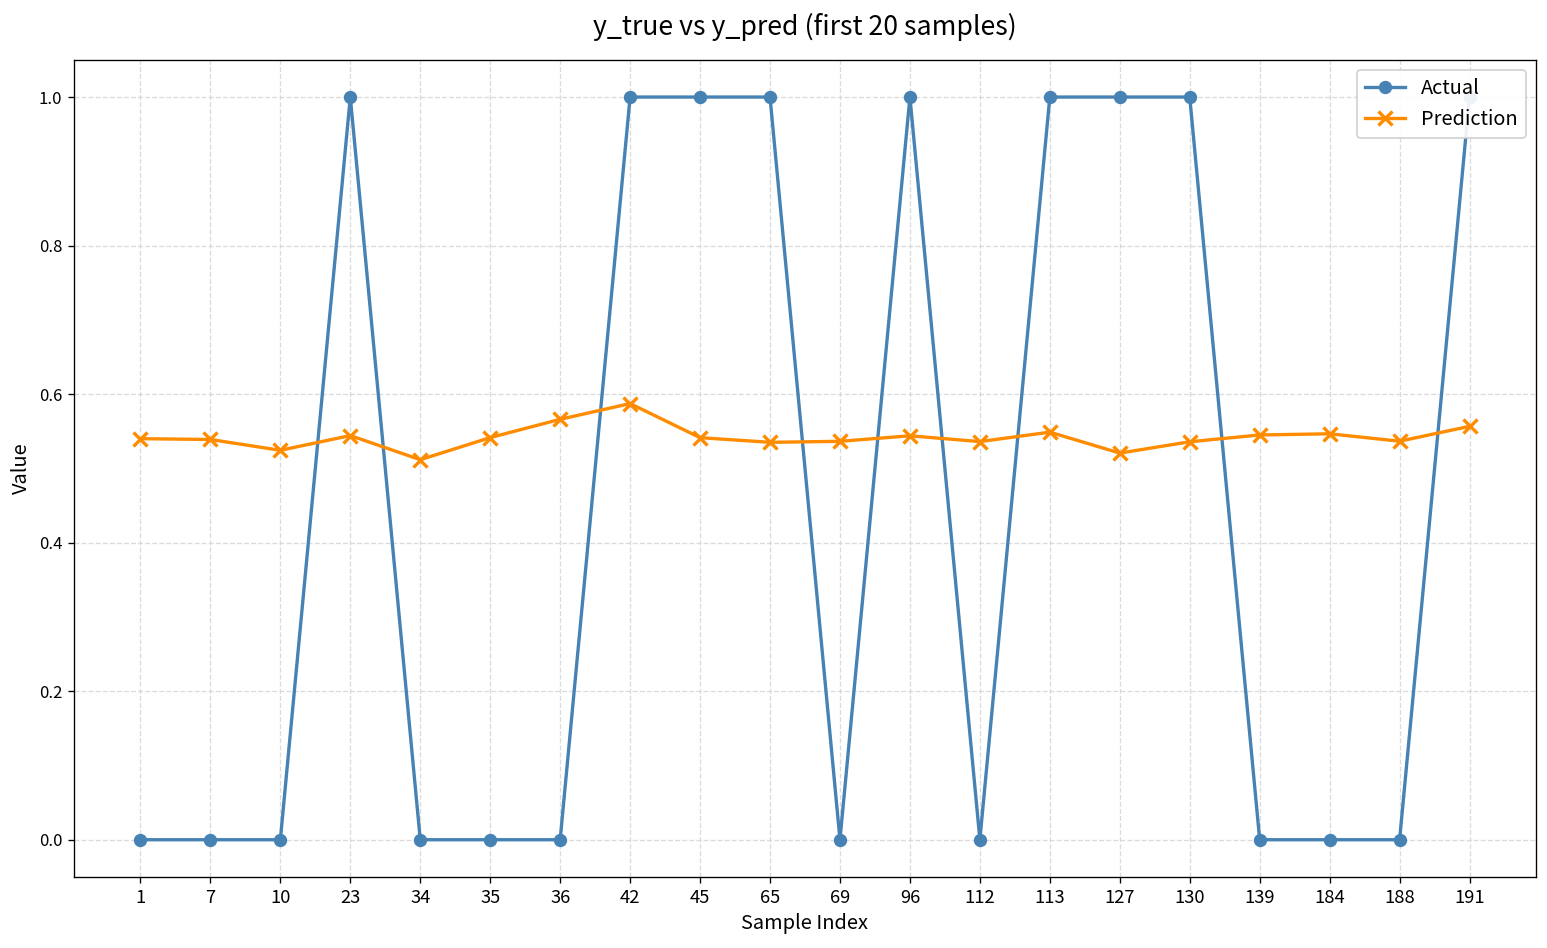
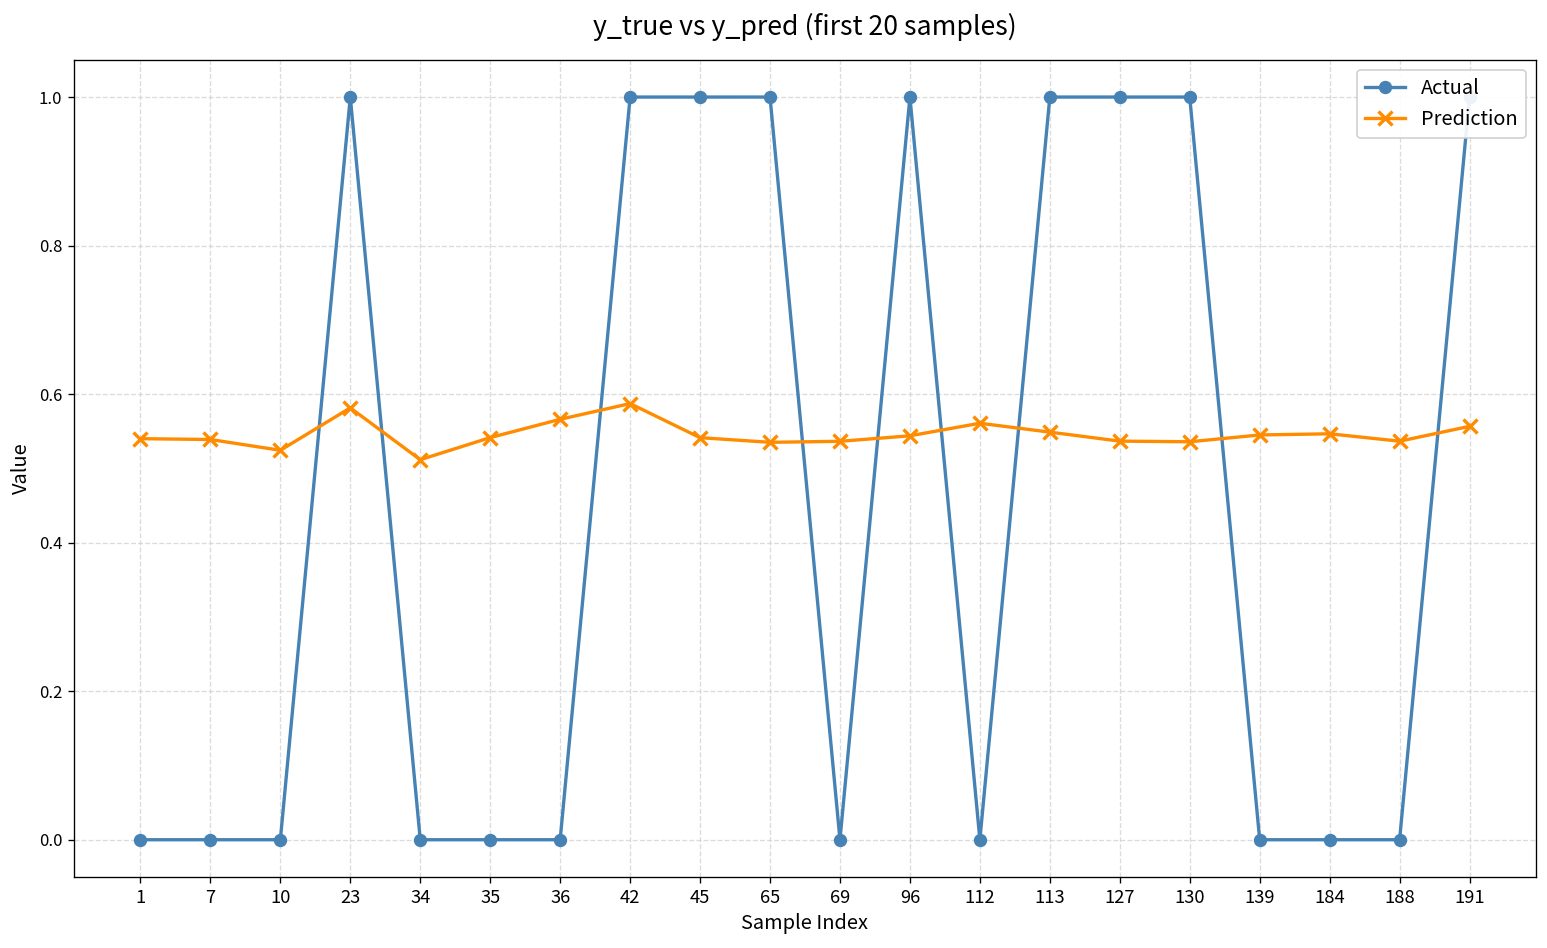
Prediction, 23: 0.54 -> 0.58
Prediction, 112: 0.54 -> 0.56
Prediction, 127: 0.52 -> 0.54
